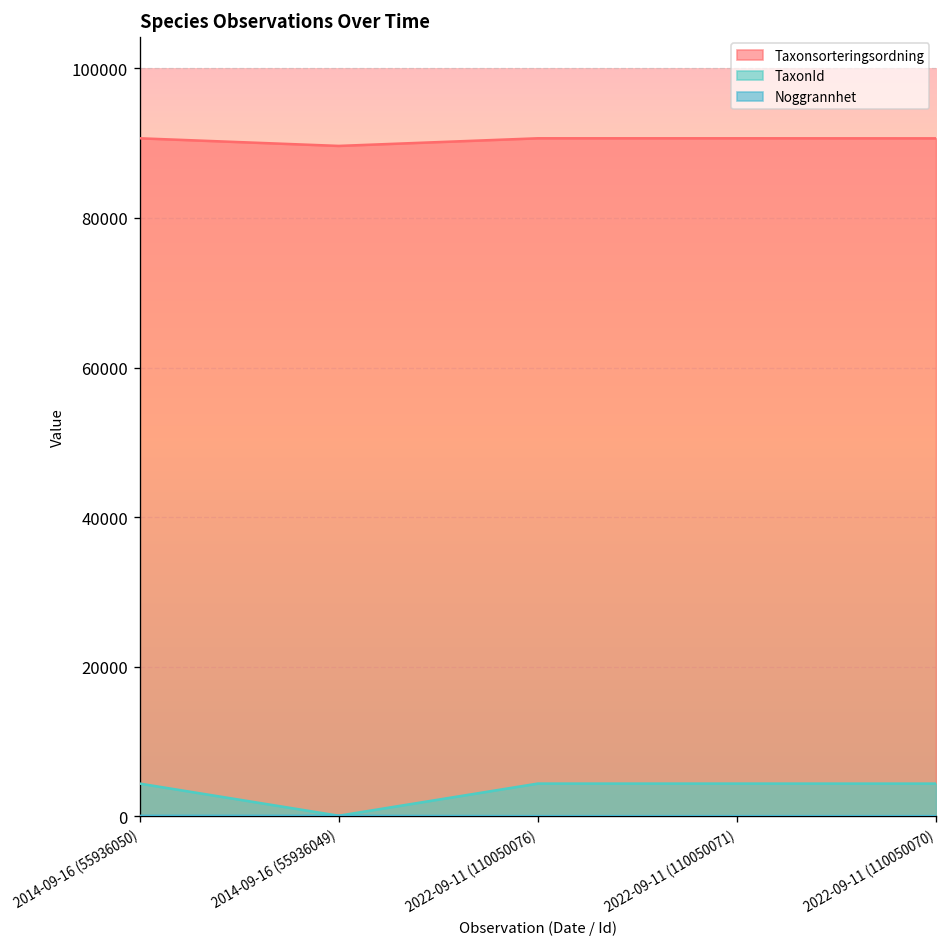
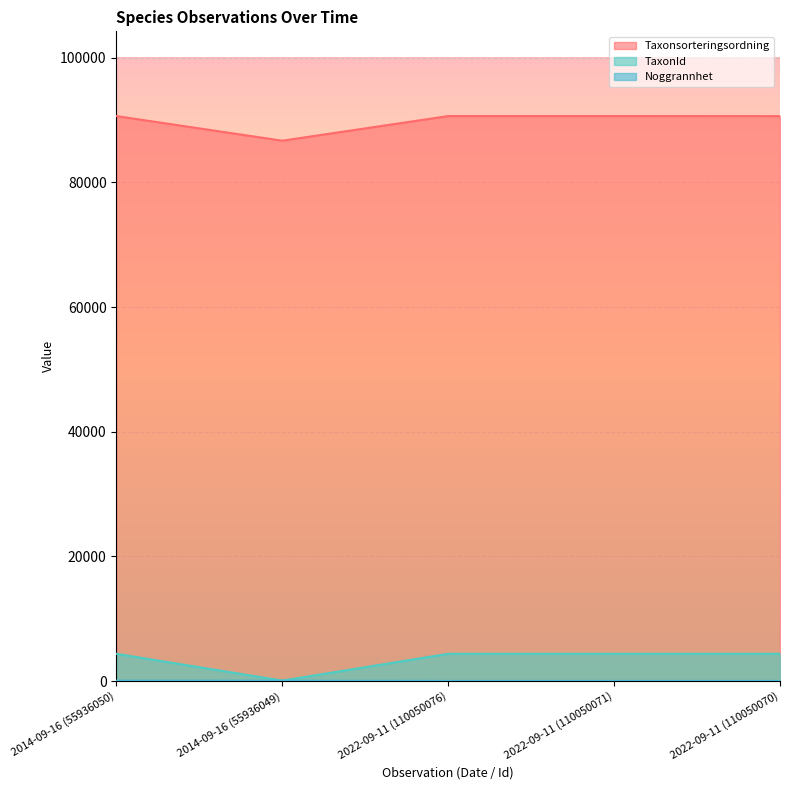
Taxonsorteringsordning, 2014-09-16 (55936049): 90000 -> 87000
